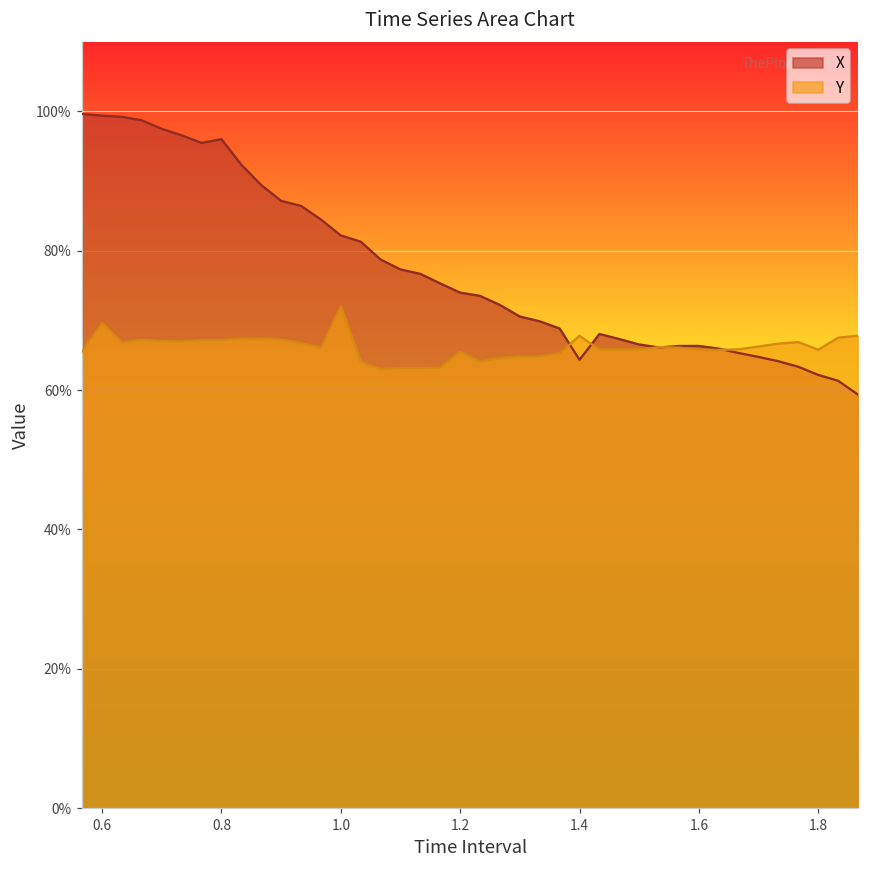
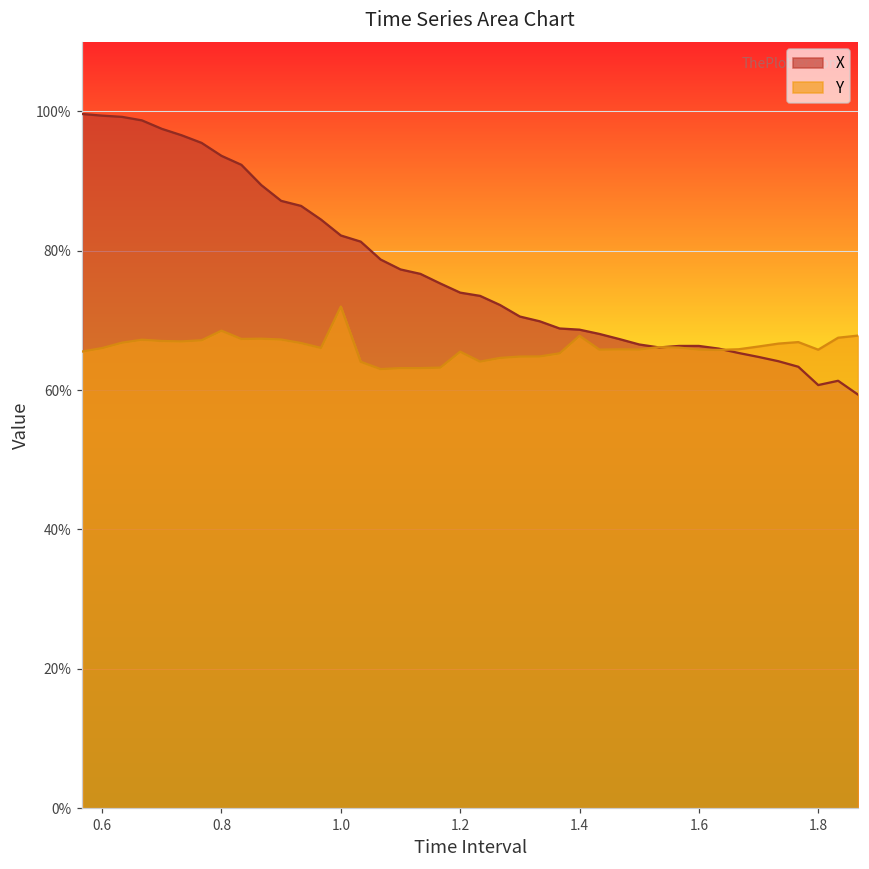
Y, 0.6: 70% -> 66%
X, 0.8: 96% -> 94%
Y, 0.8: 67% -> 69%
X, 1.4: 64% -> 69%
X, 1.8: 62% -> 61%
